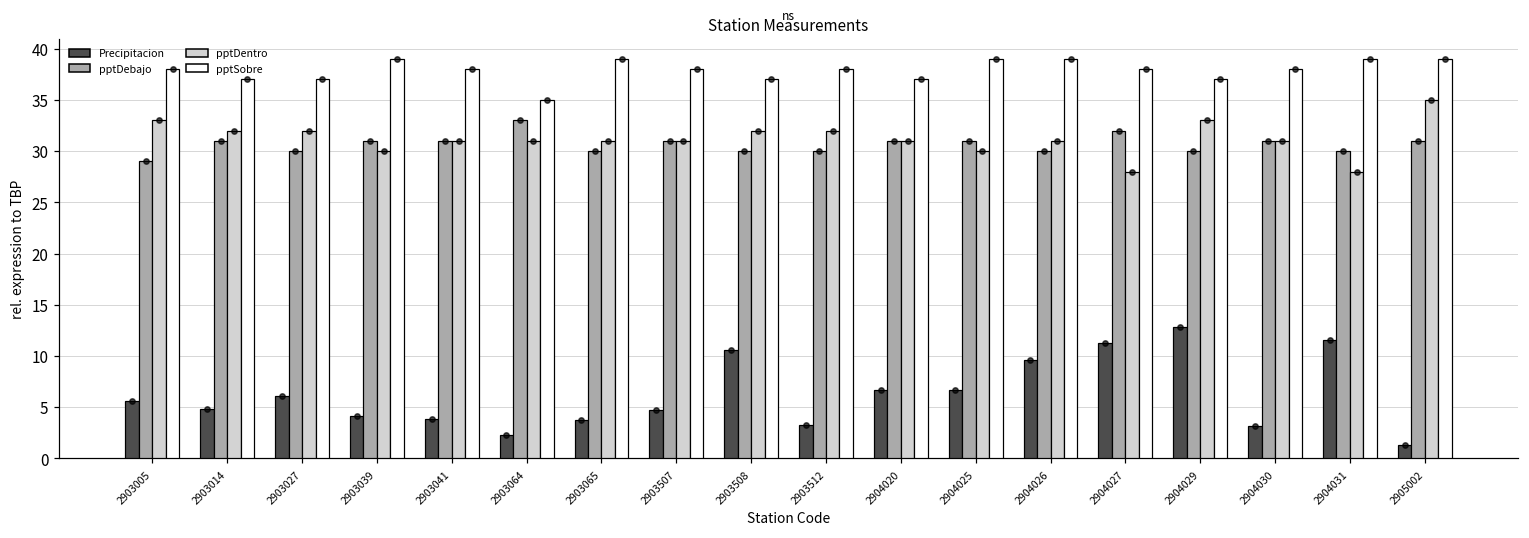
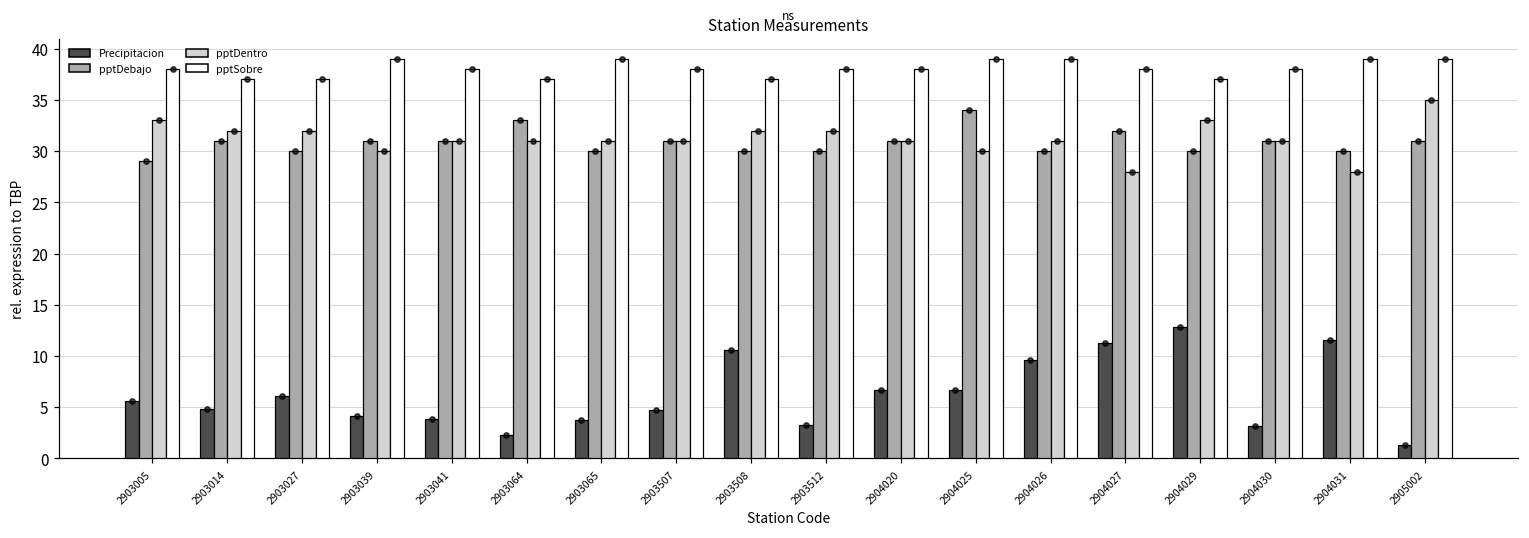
pptSobre, 2903064: 35 -> 37
pptSobre, 2904020: 37 -> 38
pptDebajo, 2904025: 31 -> 34
